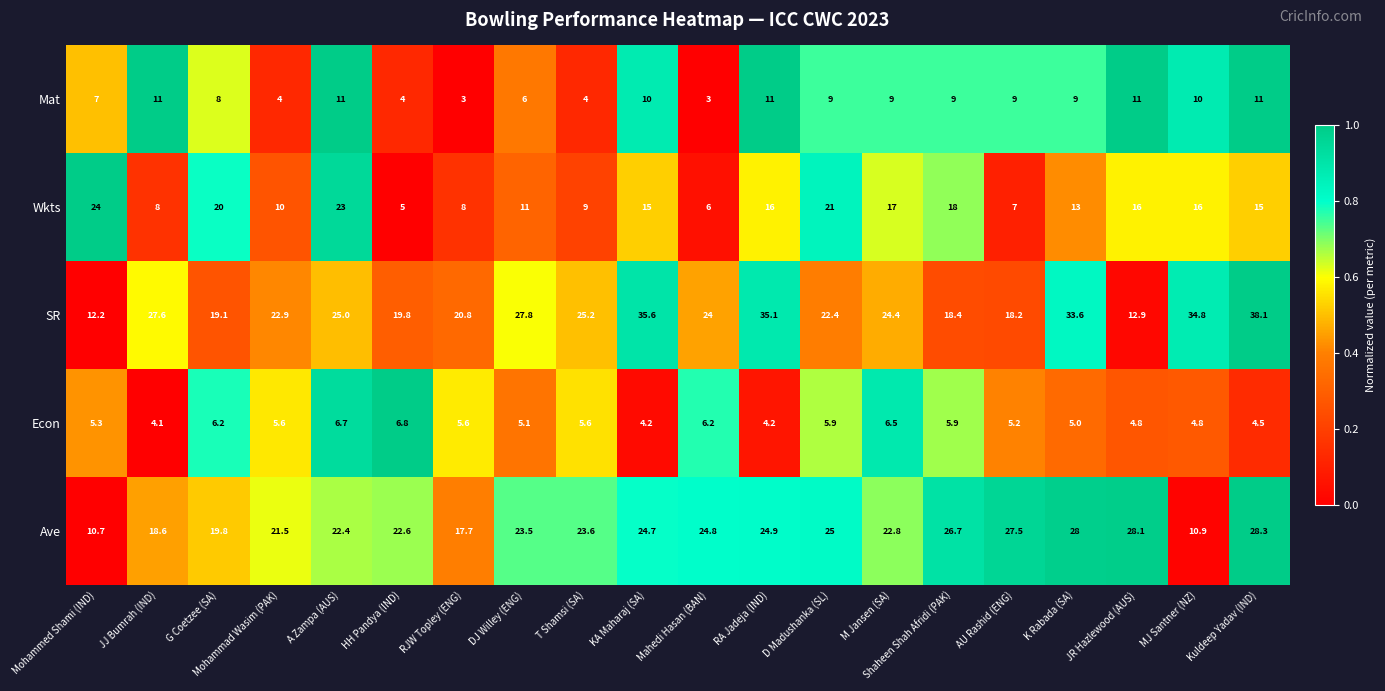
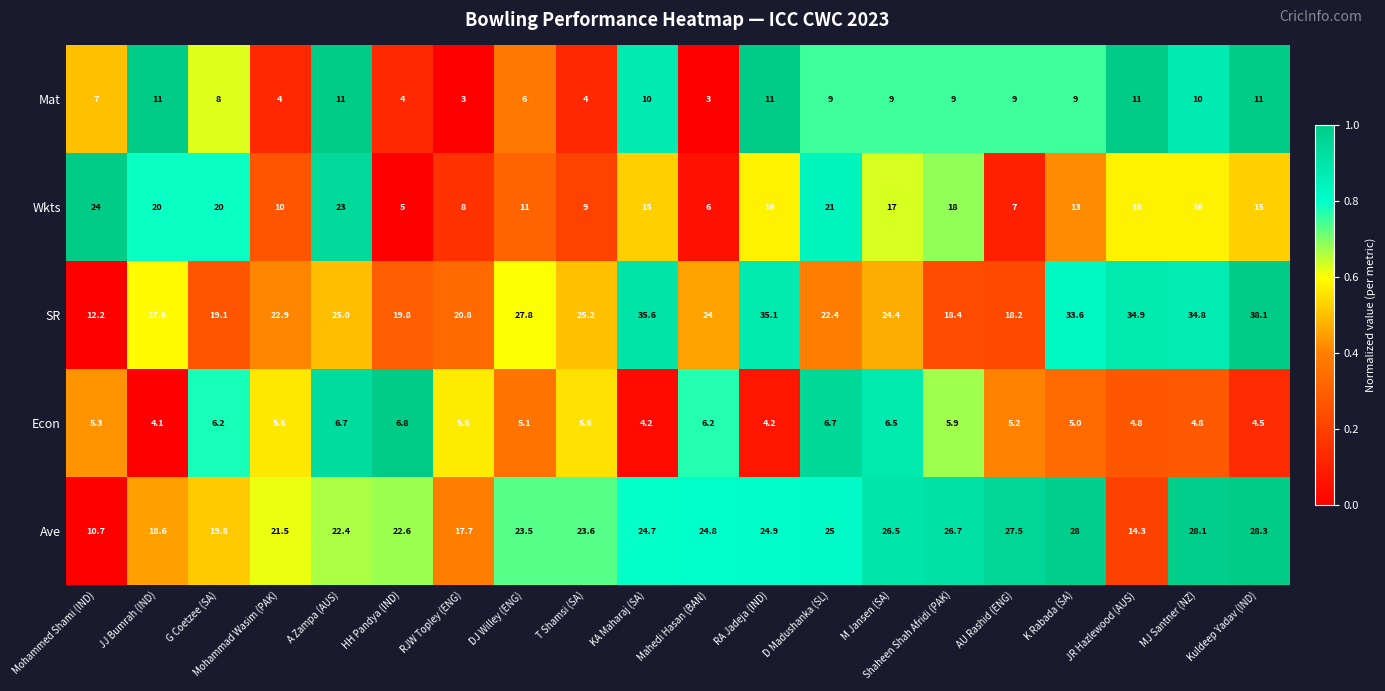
Wkts, JJ Bumrah (IND): 8 -> 20
SR, JR Hazlewood (AUS): 12.9 -> 34.9
Econ, D Madushanka (SL): 5.9 -> 6.7
Ave, M Jansen (SA): 22.8 -> 26.5
Ave, JR Hazlewood (AUS): 28.1 -> 14.3
Ave, MJ Santner (NZ): 10.9 -> 28.1
